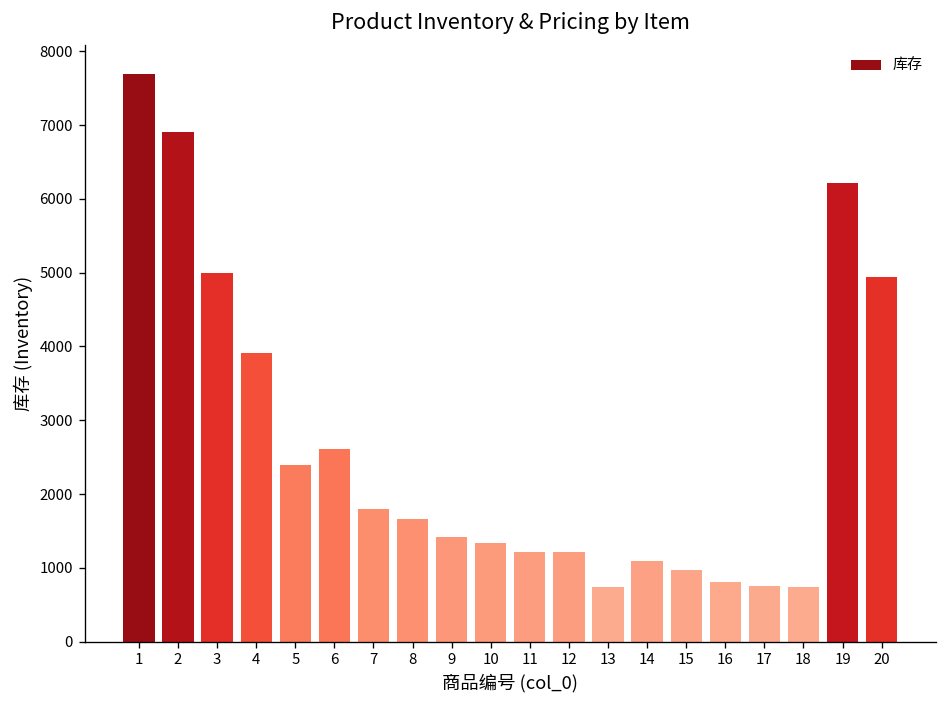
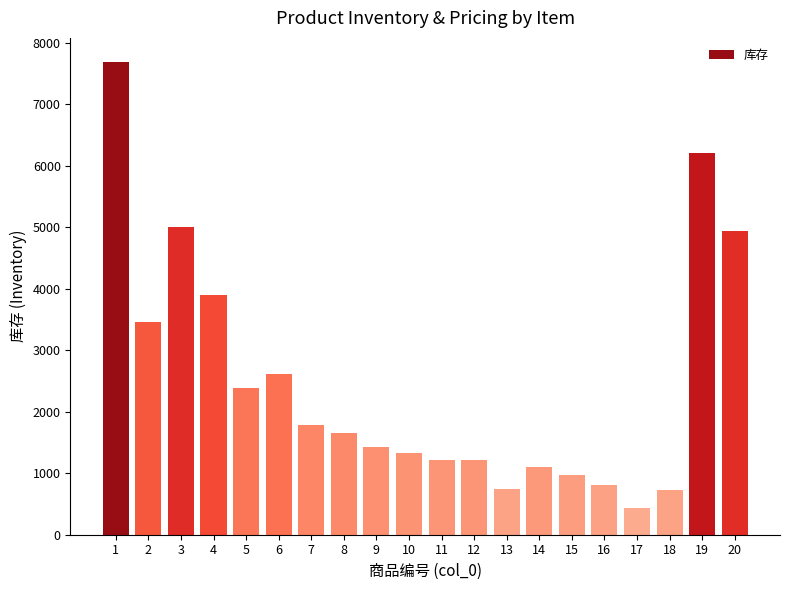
2: 6900 -> 3500
17: 700 -> 400
